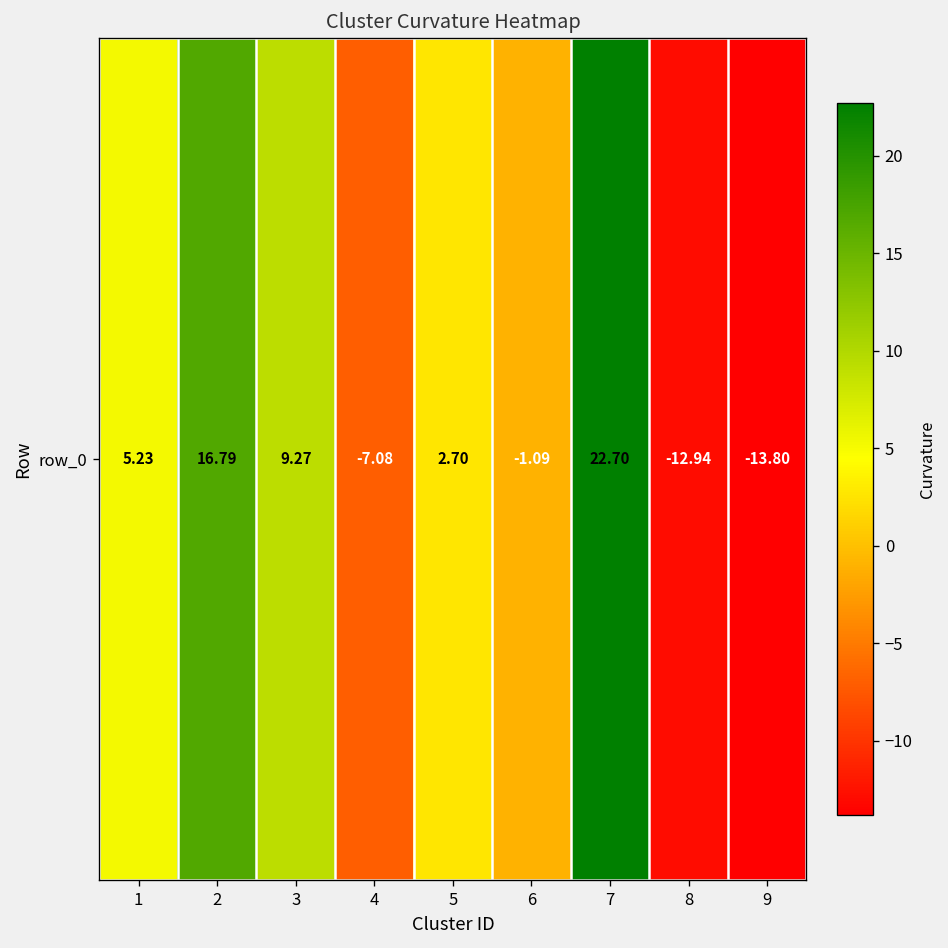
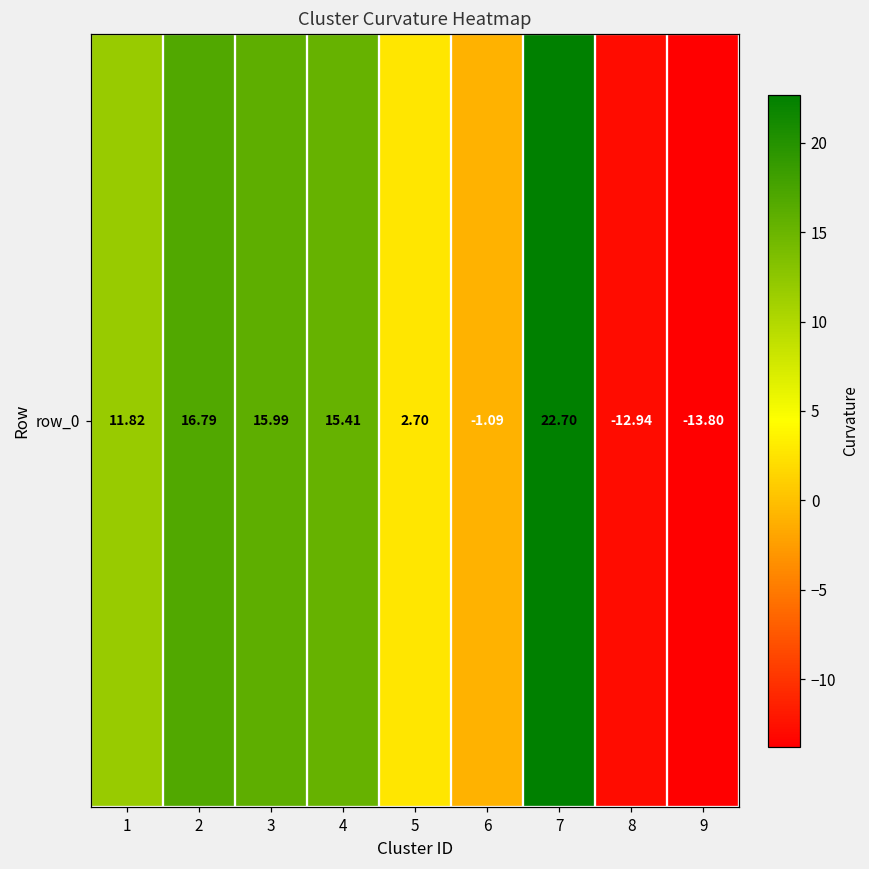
row_0, 1: 5.23 -> 11.82
row_0, 3: 9.27 -> 15.99
row_0, 4: -7.08 -> 15.41
